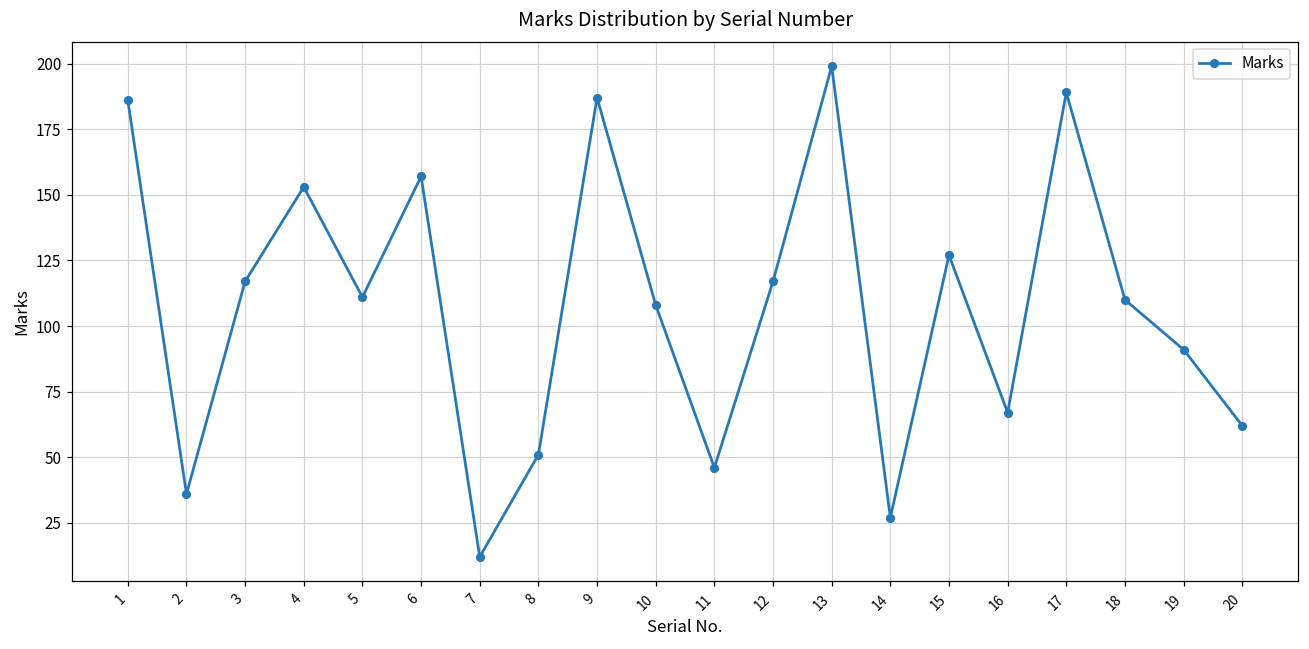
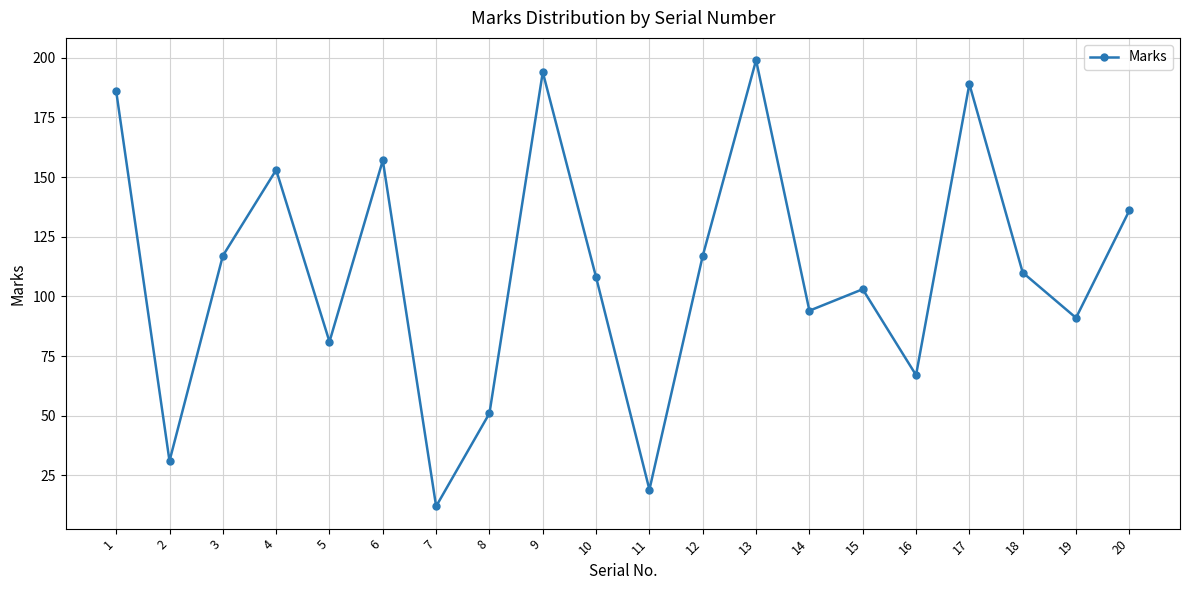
2: 36 -> 31
5: 111 -> 81
9: 187 -> 194
11: 46 -> 19
14: 27 -> 94
15: 127 -> 103
20: 62 -> 136
